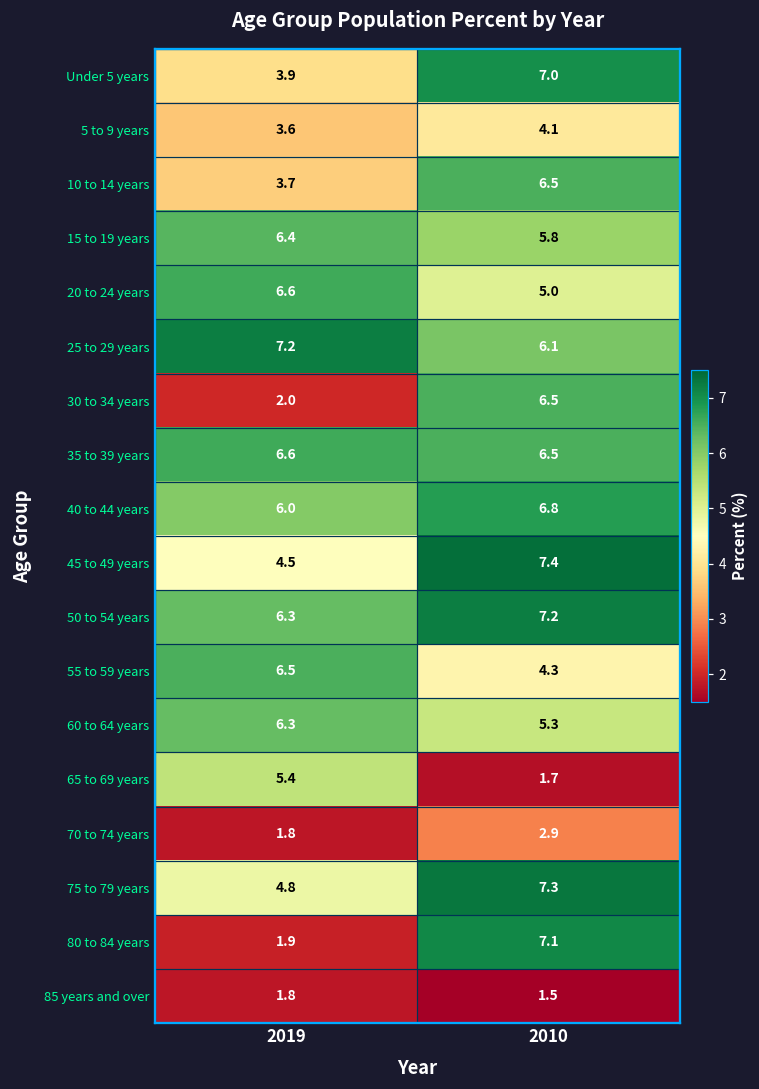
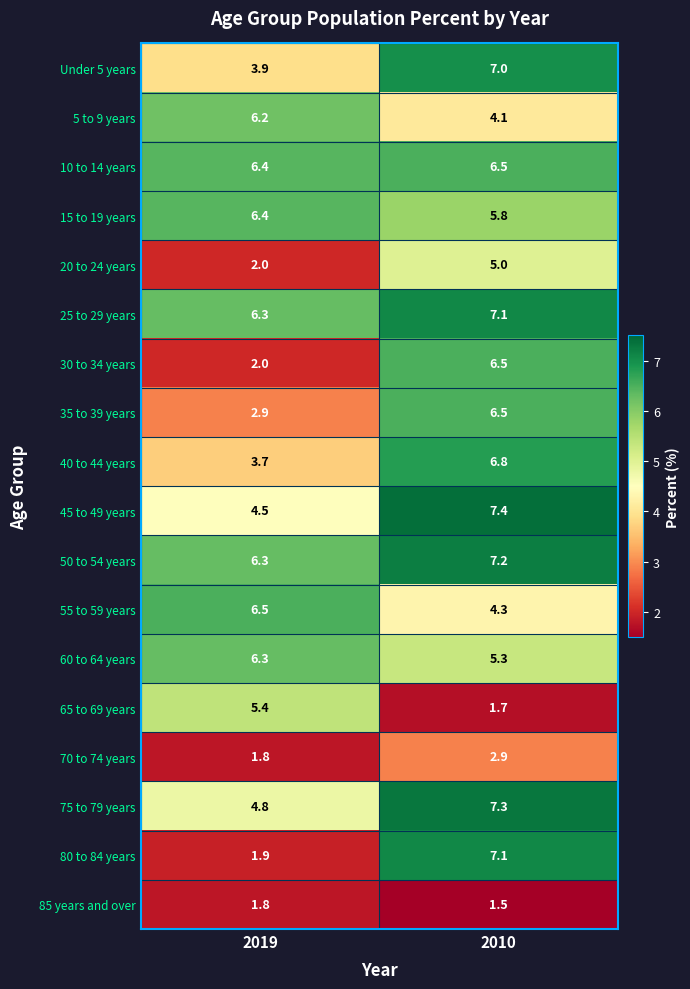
5 to 9 years, 2019: 3.6 -> 6.2
10 to 14 years, 2019: 3.7 -> 6.4
20 to 24 years, 2019: 6.6 -> 2.0
25 to 29 years, 2019: 7.2 -> 6.3
25 to 29 years, 2010: 6.1 -> 7.1
35 to 39 years, 2019: 6.6 -> 2.9
40 to 44 years, 2019: 6.0 -> 3.7
